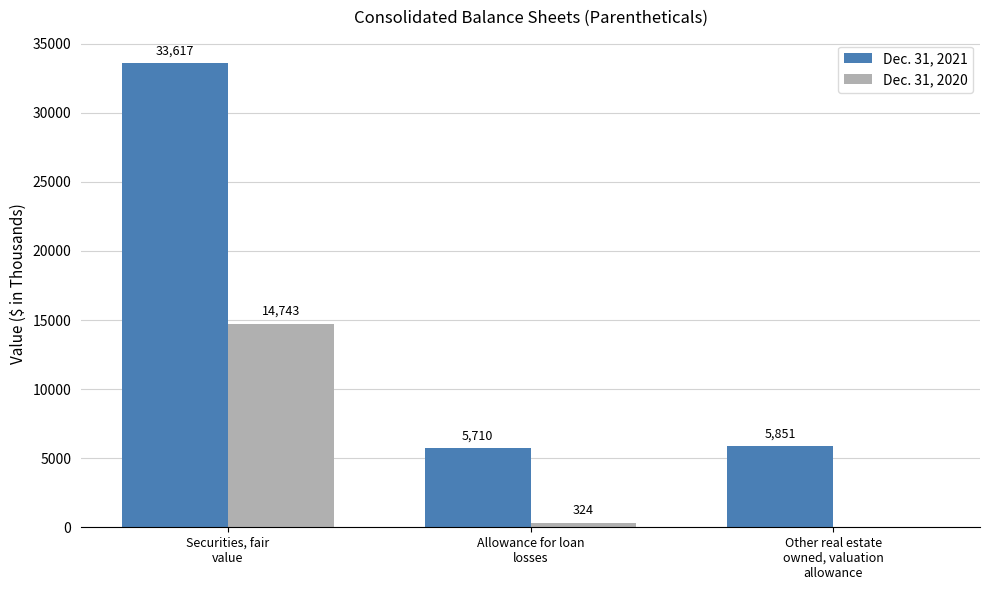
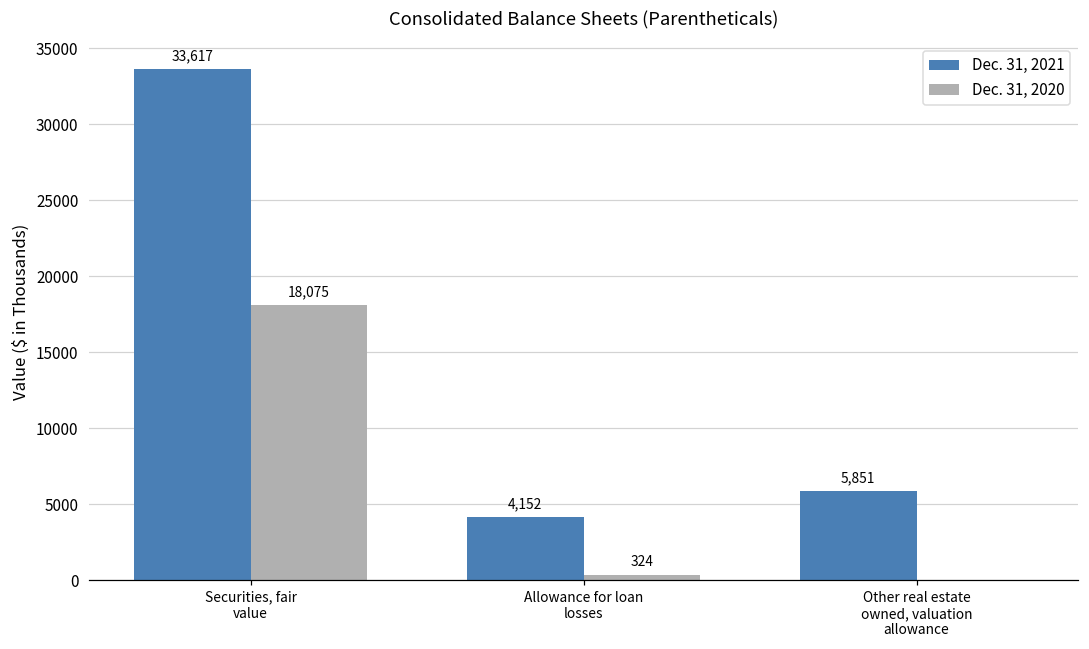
Dec. 31, 2020, Securities, fair value: 14,743 -> 18,075
Dec. 31, 2021, Allowance for loan losses: 5,710 -> 4,152
